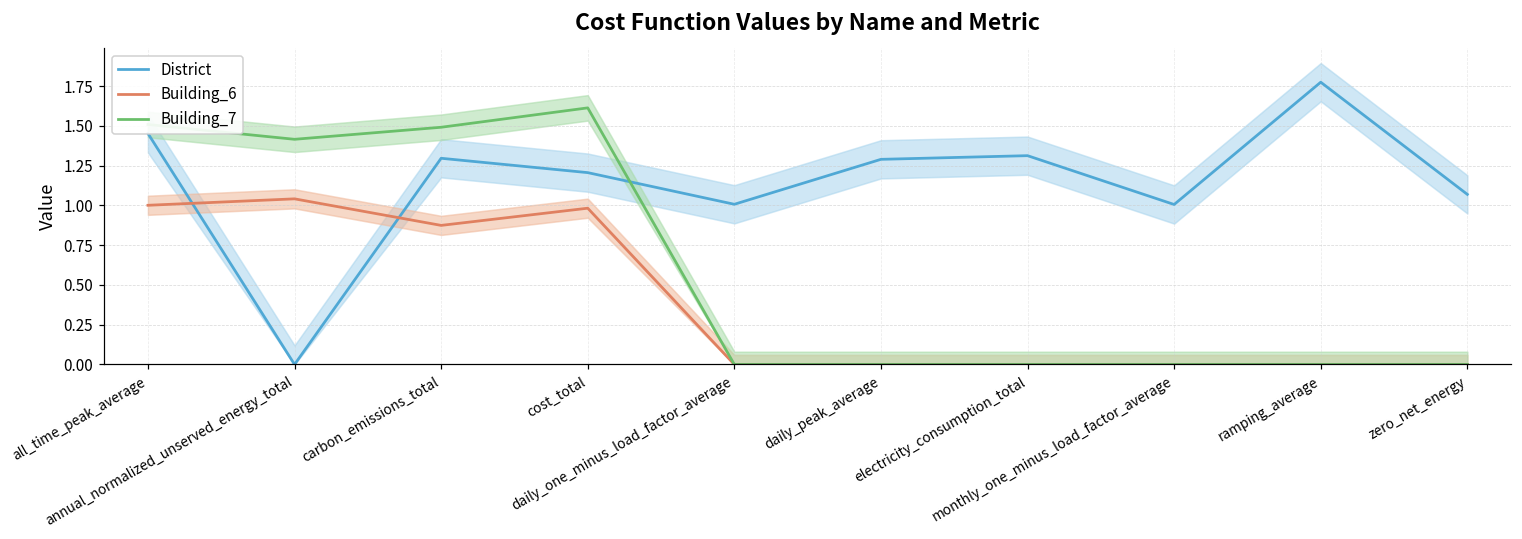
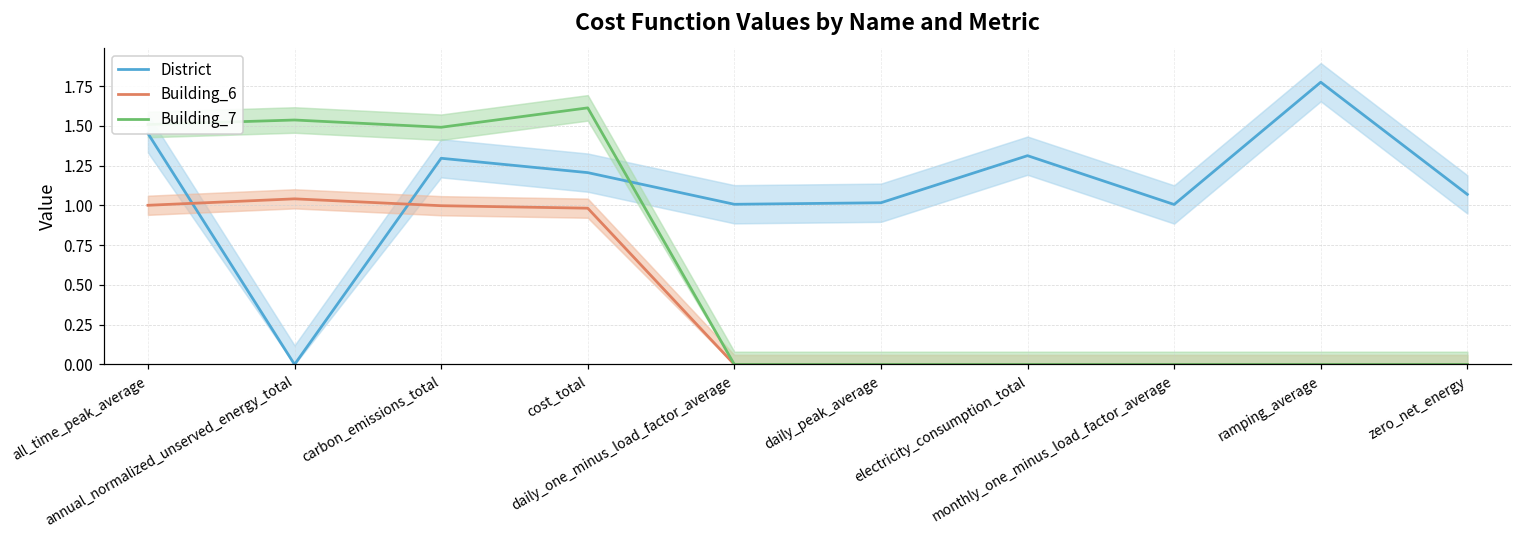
Building_7, annual_normalized_unserved_energy_total: 1.42 -> 1.54
Building_6, carbon_emissions_total: 0.87 -> 1.00
District, daily_peak_average: 1.29 -> 1.02
